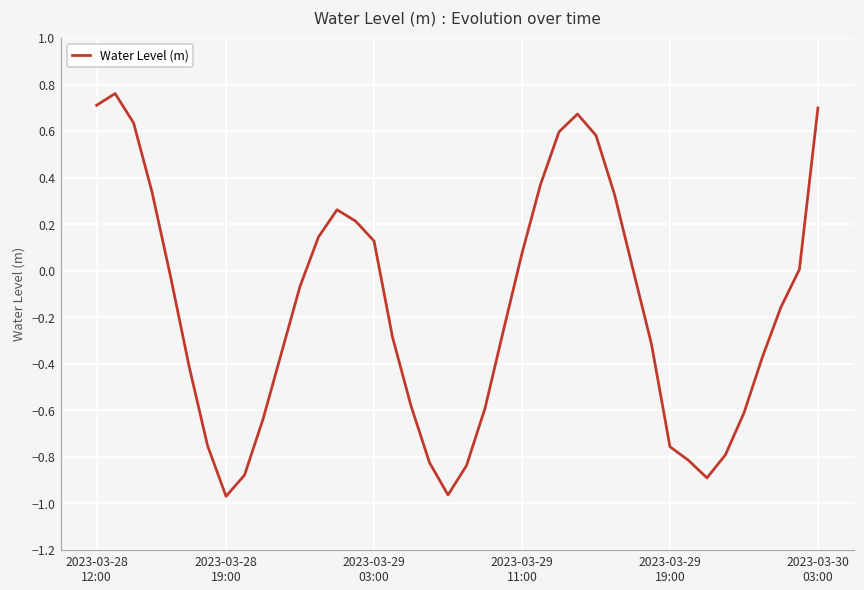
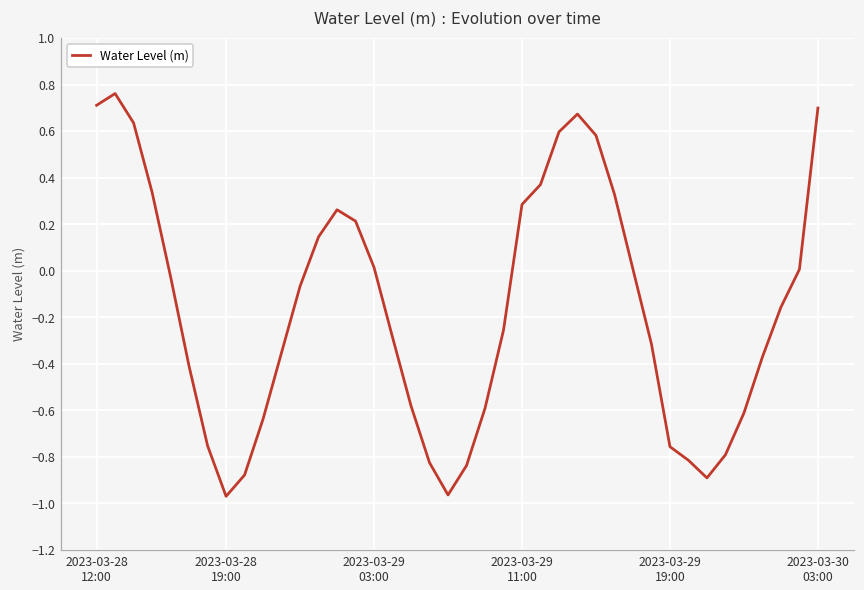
2023-03-29 03:00: 0.13 -> 0.01
2023-03-29 11:00: 0.07 -> 0.28
